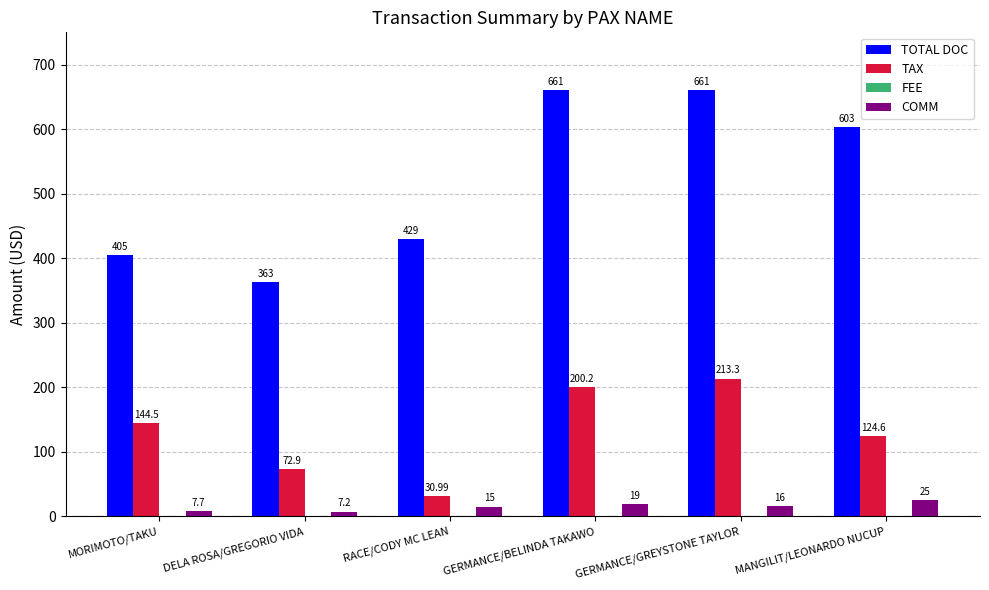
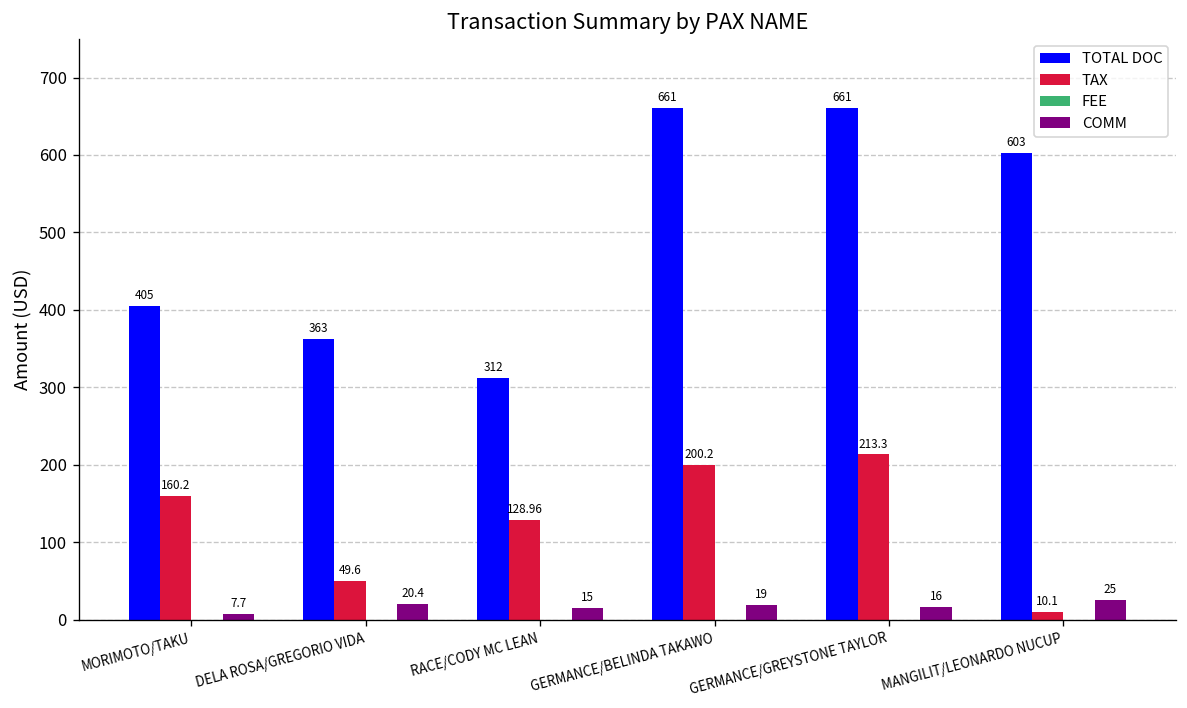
TAX, MORIMOTO/TAKU: 144.5 -> 160.2
TAX, DELA ROSA/GREGORIO VIDA: 72.9 -> 49.6
COMM, DELA ROSA/GREGORIO VIDA: 7.2 -> 20.4
TOTAL DOC, RACE/CODY MC LEAN: 429 -> 312
TAX, RACE/CODY MC LEAN: 30.99 -> 128.96
TAX, MANGILIT/LEONARDO NUCUP: 124.6 -> 10.1
